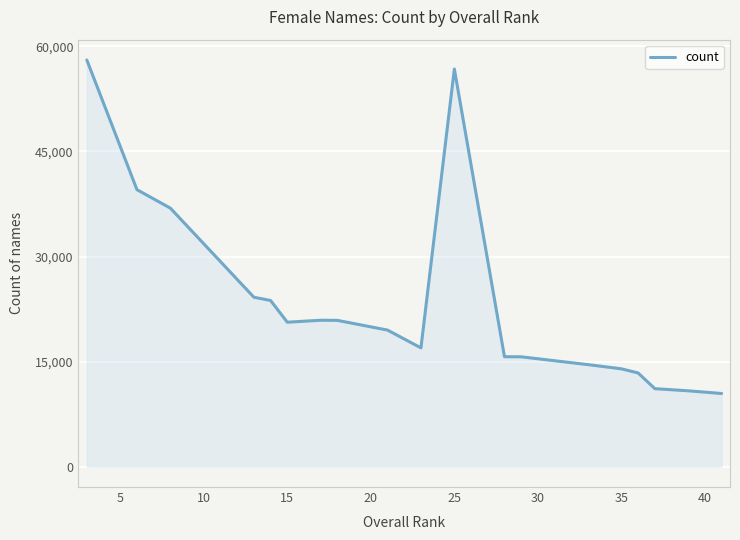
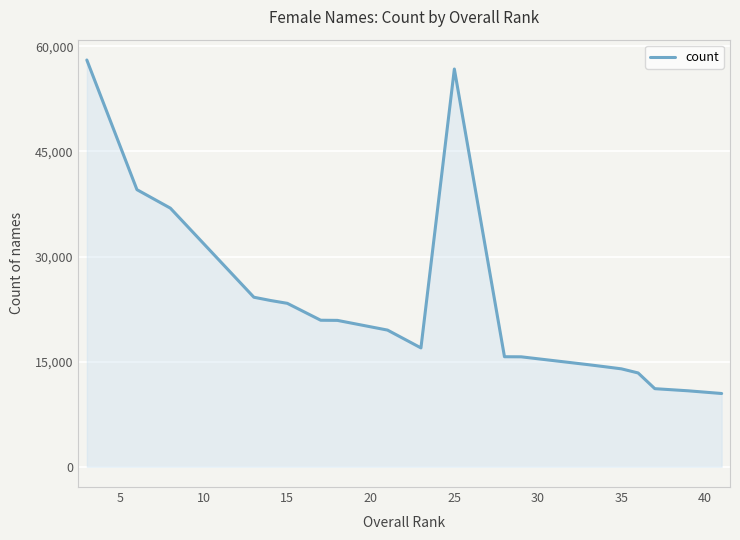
15: 21,000 -> 23,000
